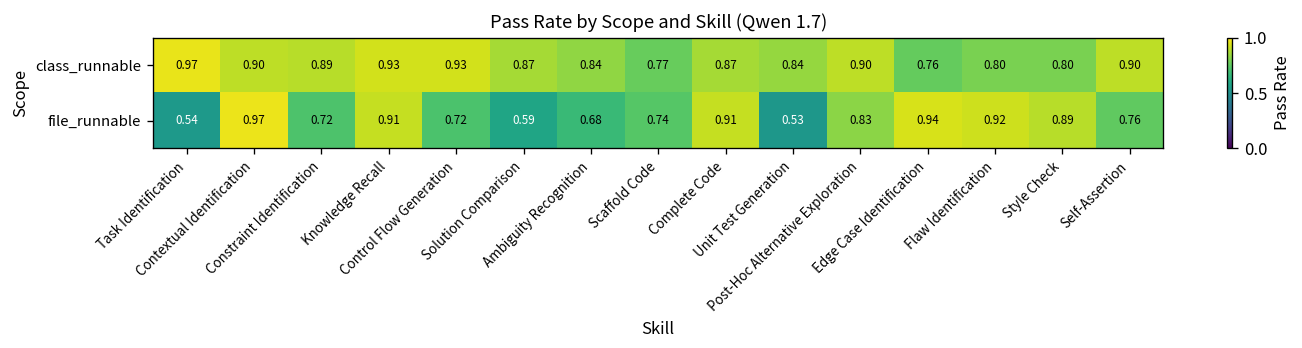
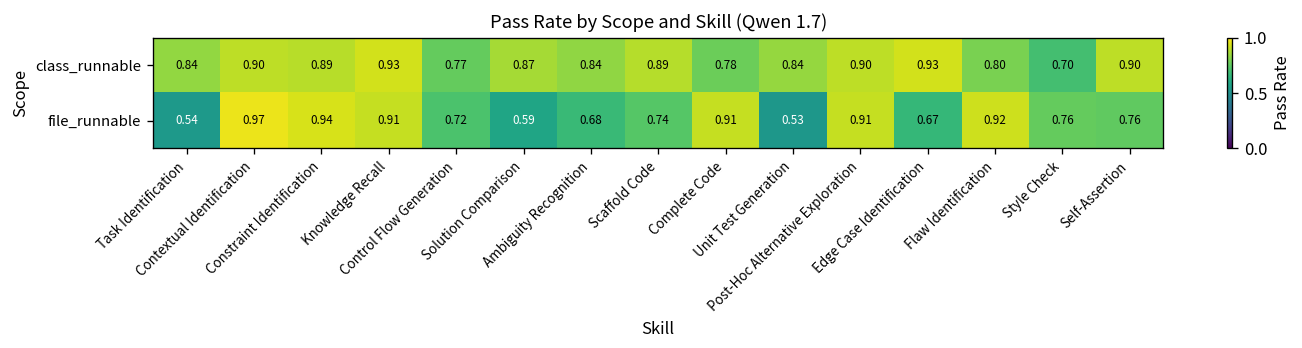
class_runnable, Task Identification: 0.97 -> 0.84
class_runnable, Control Flow Generation: 0.93 -> 0.77
class_runnable, Scaffold Code: 0.77 -> 0.89
class_runnable, Complete Code: 0.87 -> 0.78
class_runnable, Edge Case Identification: 0.76 -> 0.93
class_runnable, Style Check: 0.80 -> 0.70
file_runnable, Constraint Identification: 0.72 -> 0.94
file_runnable, Post-Hoc Alternative Exploration: 0.83 -> 0.91
file_runnable, Edge Case Identification: 0.94 -> 0.67
file_runnable, Style Check: 0.89 -> 0.76
